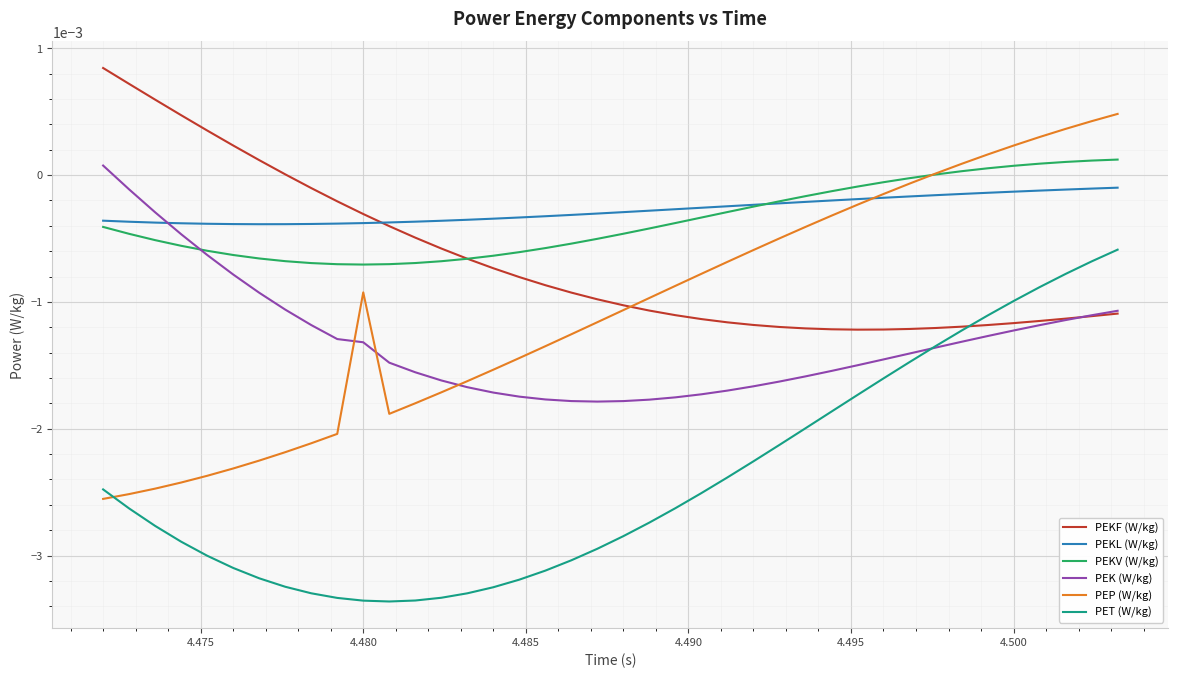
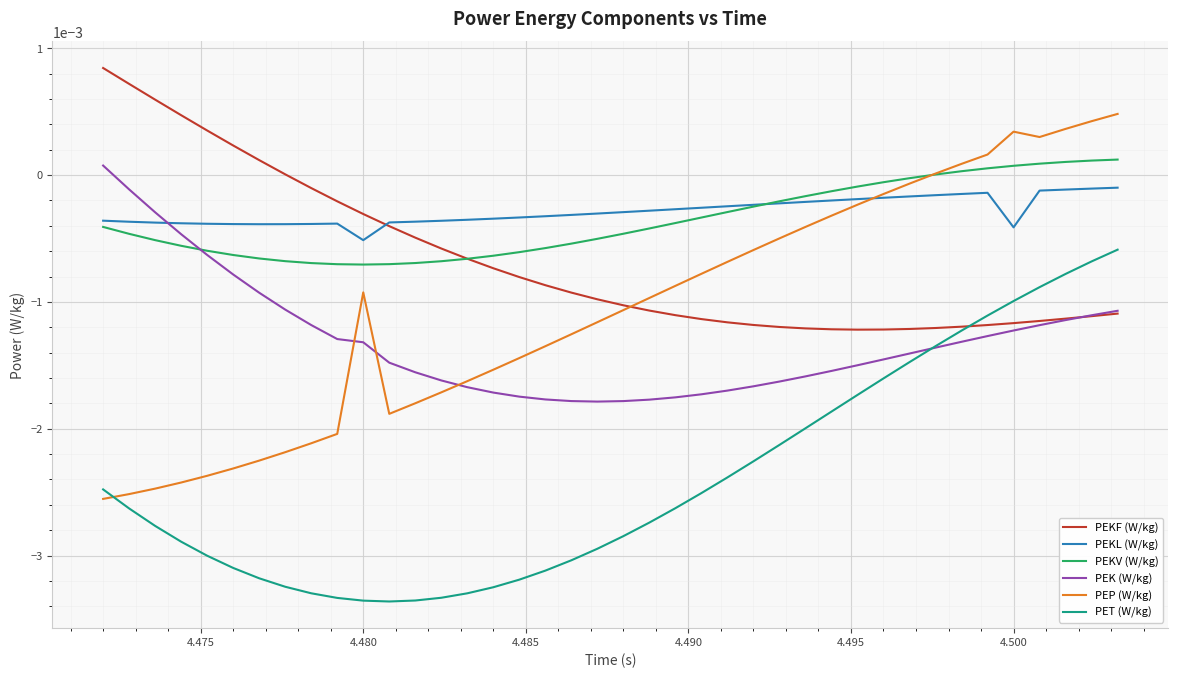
PEKL (W/kg), 4.480: -0.00038 -> -0.00051
PEKL (W/kg), 4.500: -0.00013 -> -0.00041
PEP (W/kg), 4.500: 0.00023 -> 0.00034
